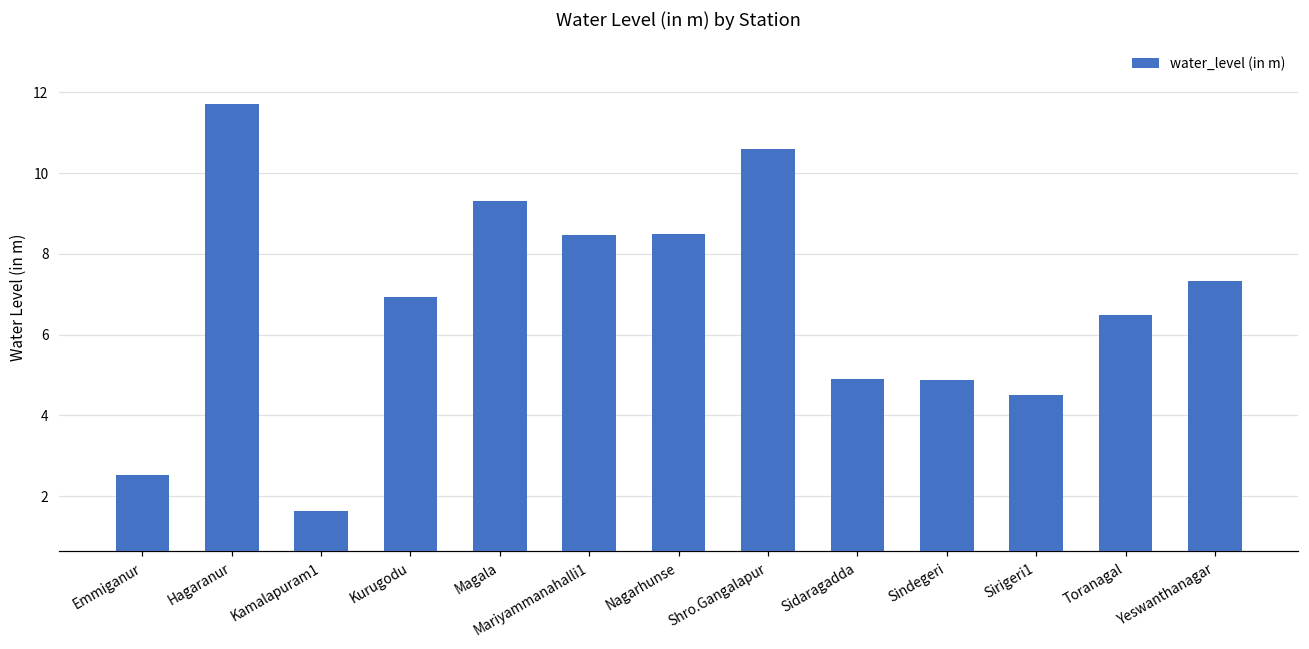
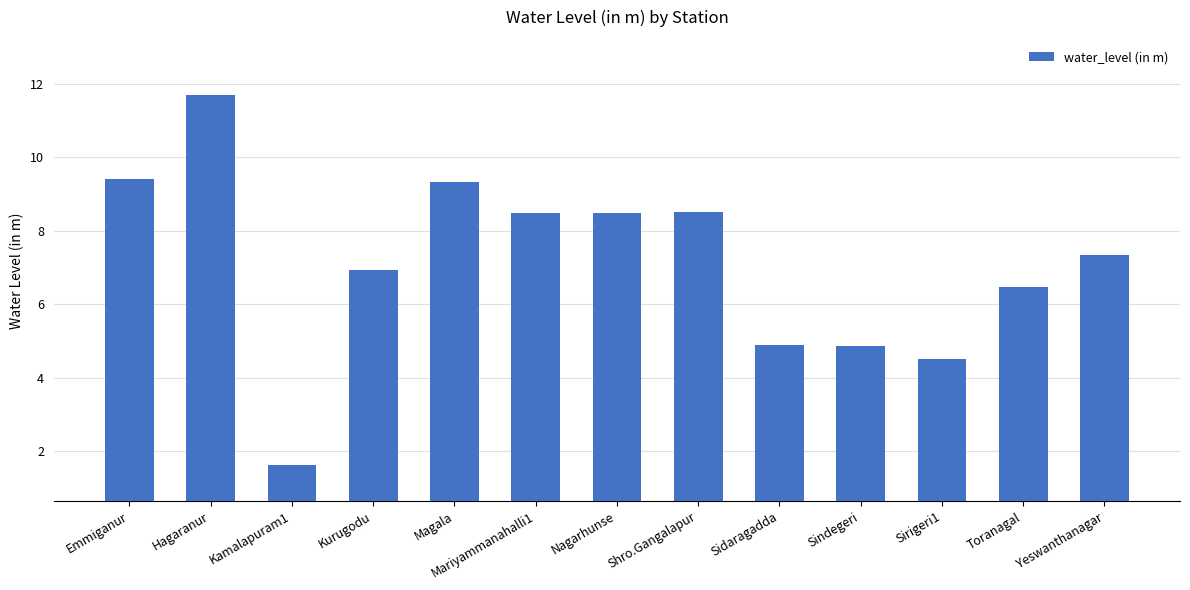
Emmiganur: 2.5 -> 9.4
Shro.Gangalapur: 10.6 -> 8.5
